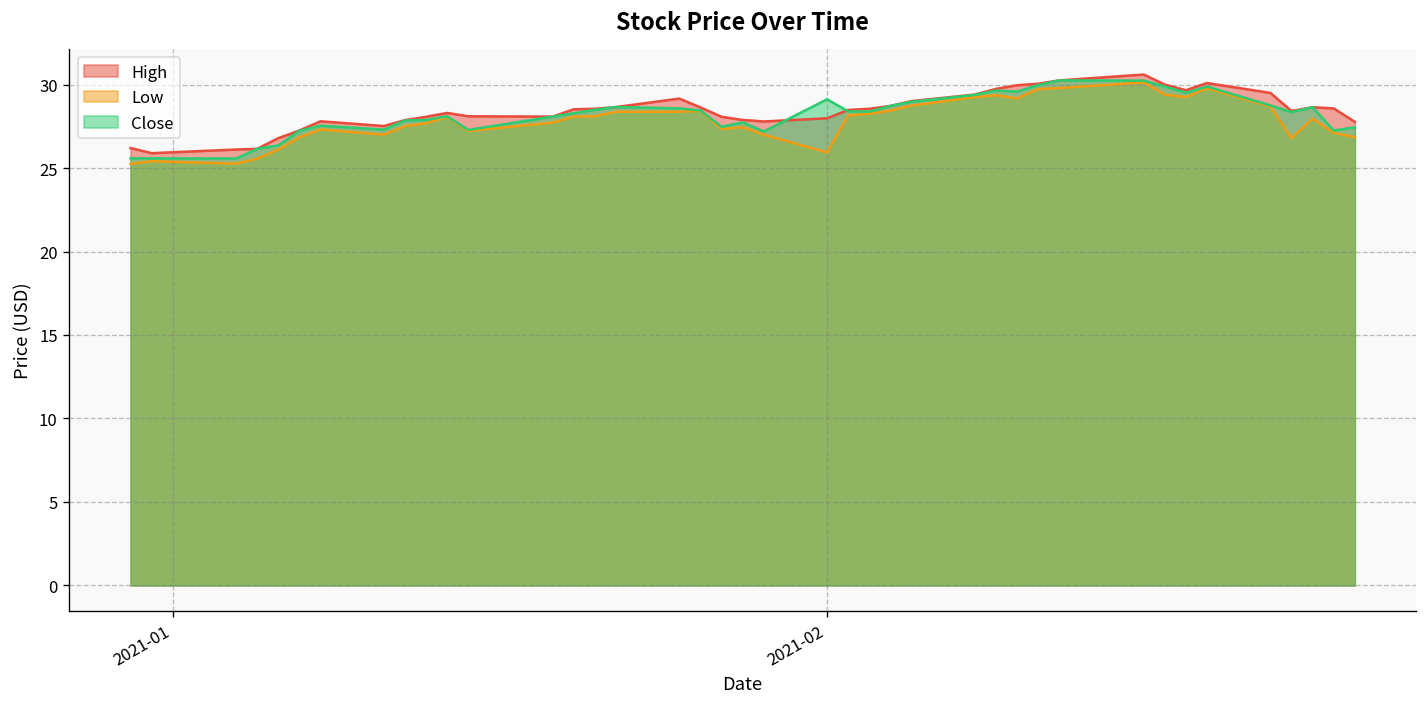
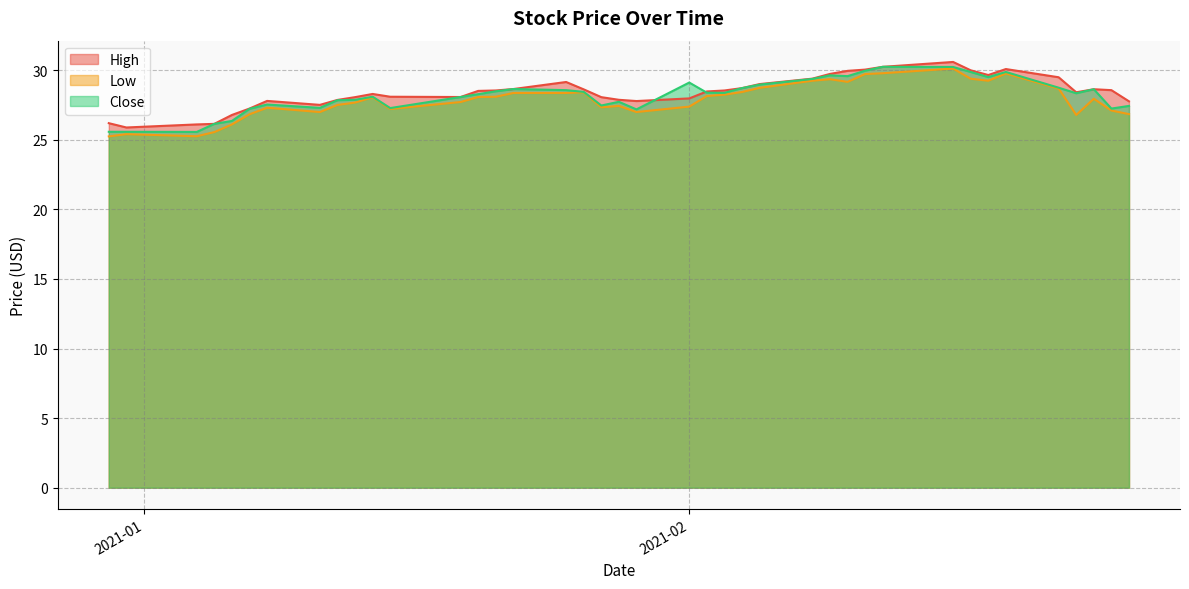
Low, 2021-02: 25.9 -> 27.4
